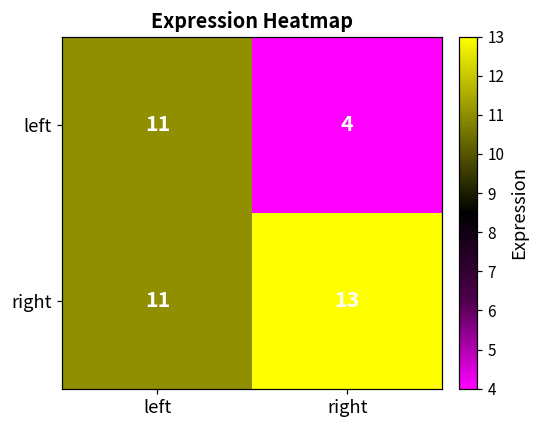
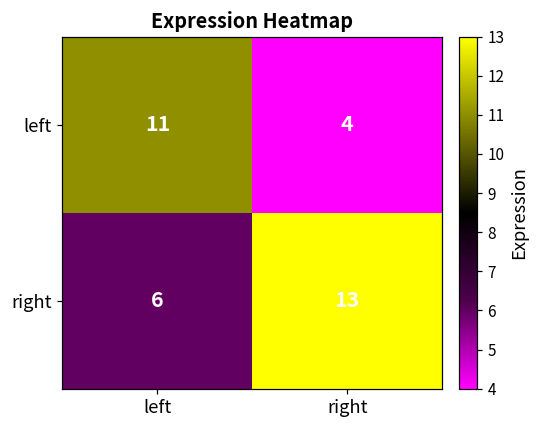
right, left: 11 -> 6
